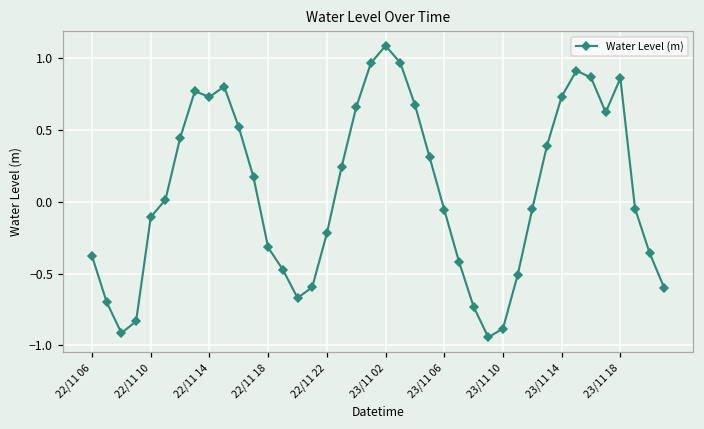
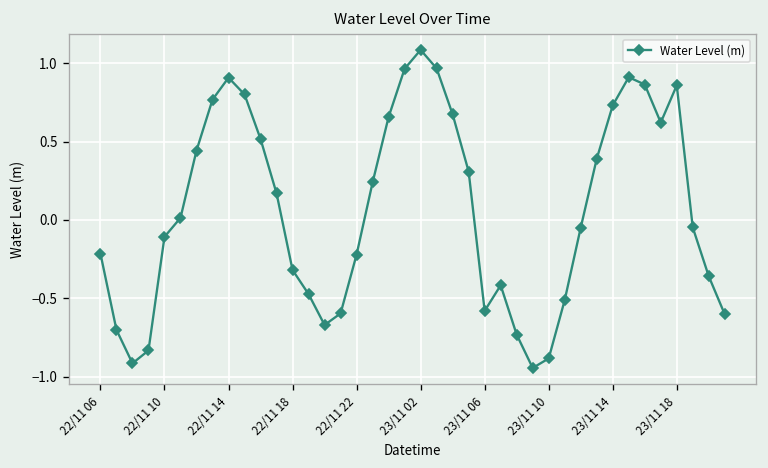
22/11 06: -0.38 -> -0.21
22/11 14: 0.73 -> 0.91
23/11 06: -0.06 -> -0.58
